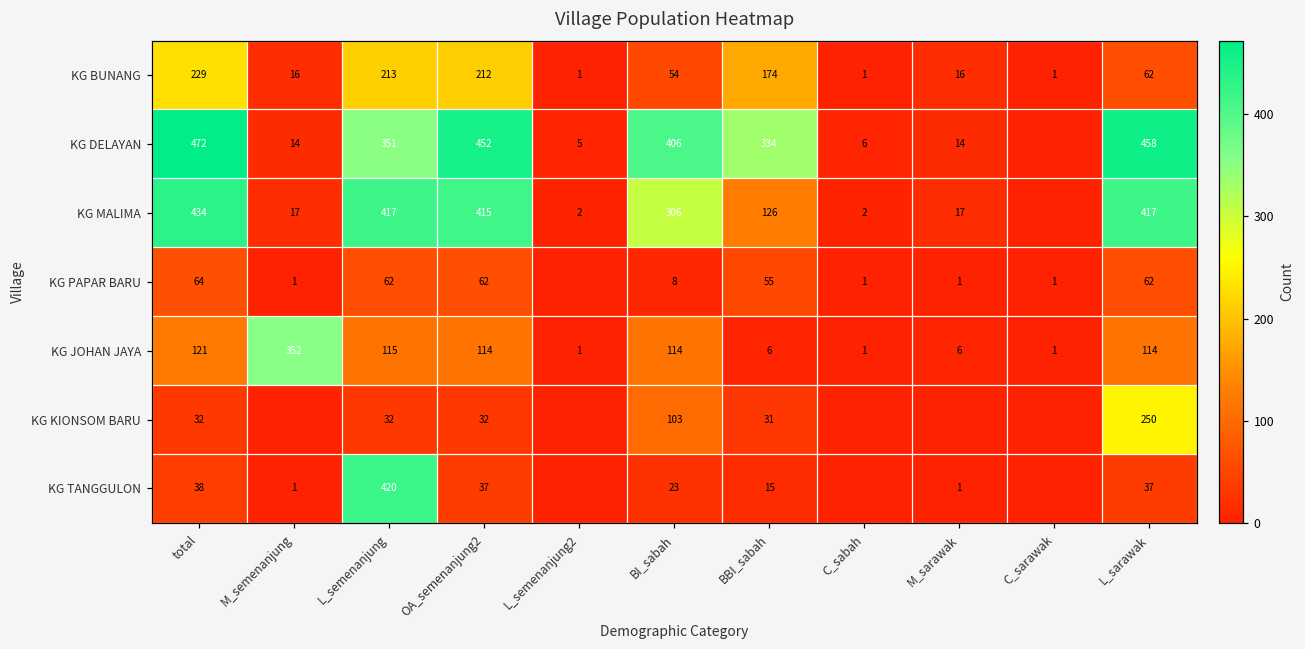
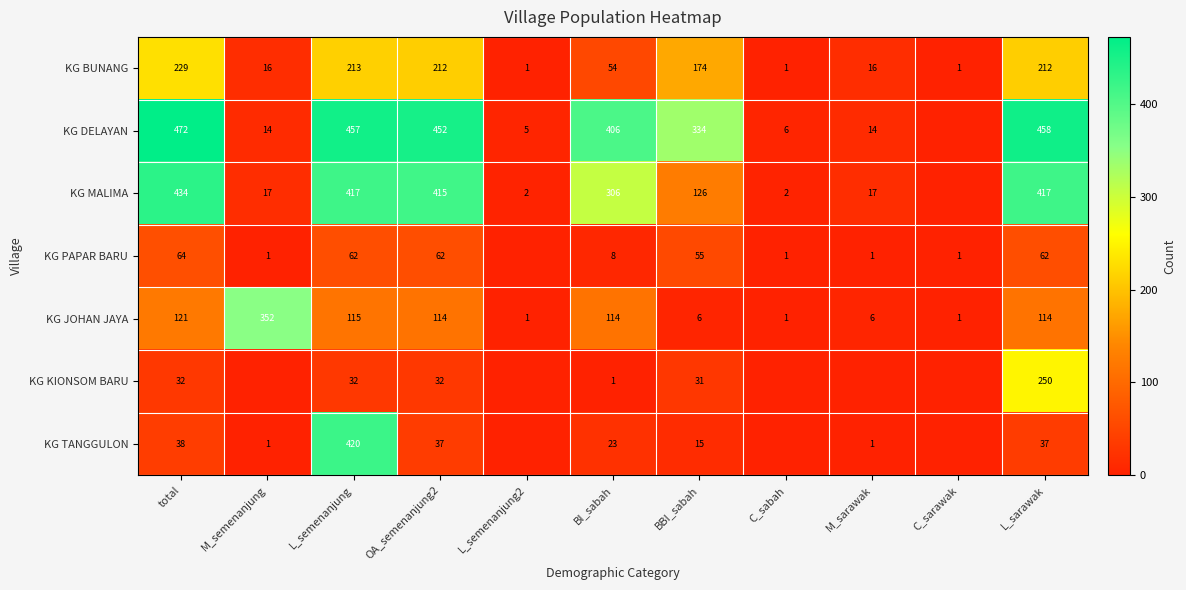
KG BUNANG, L_sarawak: 62 -> 212
KG DELAYAN, L_semenanjung: 351 -> 457
KG KIONSOM BARU, BI_sabah: 103 -> 1
